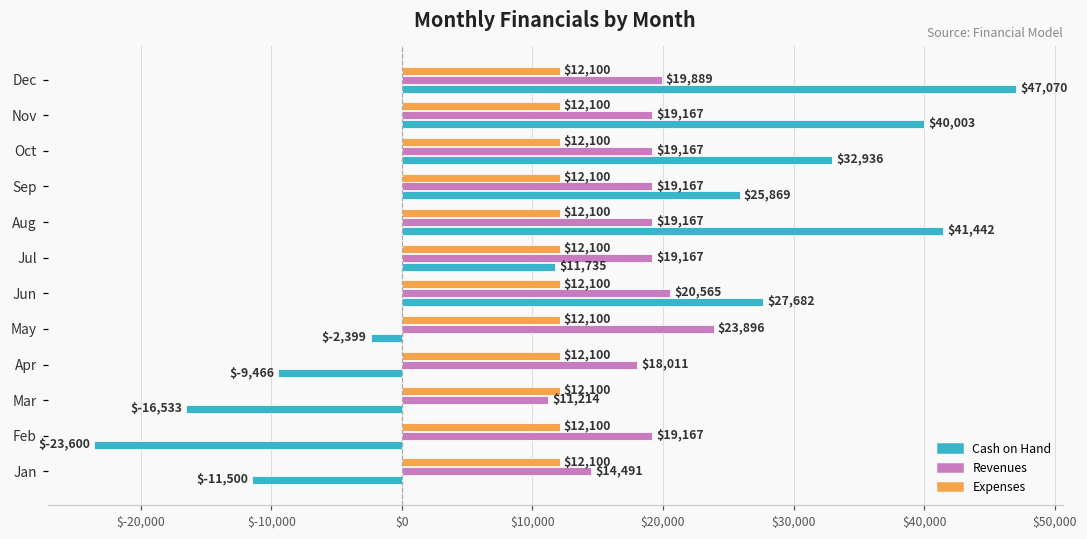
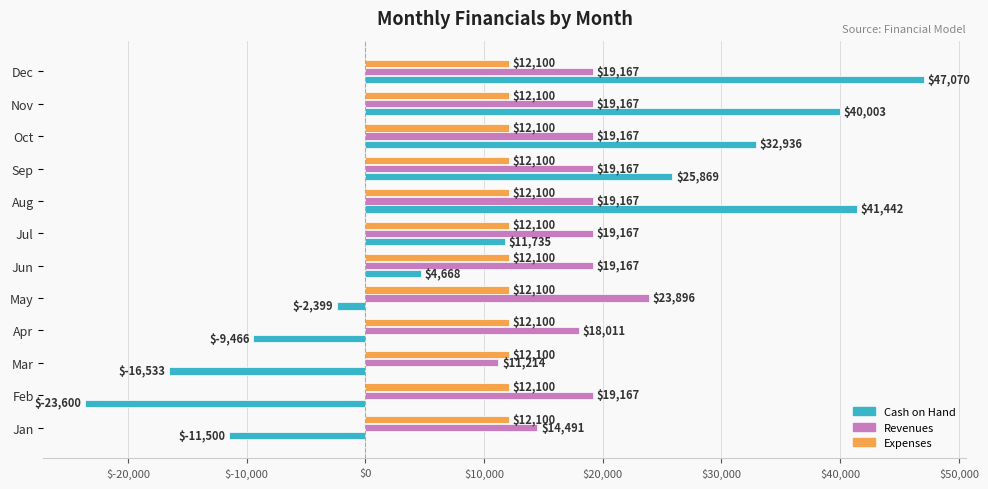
Revenues, Dec: $19,889 -> $19,167
Revenues, Jun: $20,565 -> $19,167
Cash on Hand, Jun: $27,682 -> $4,668
